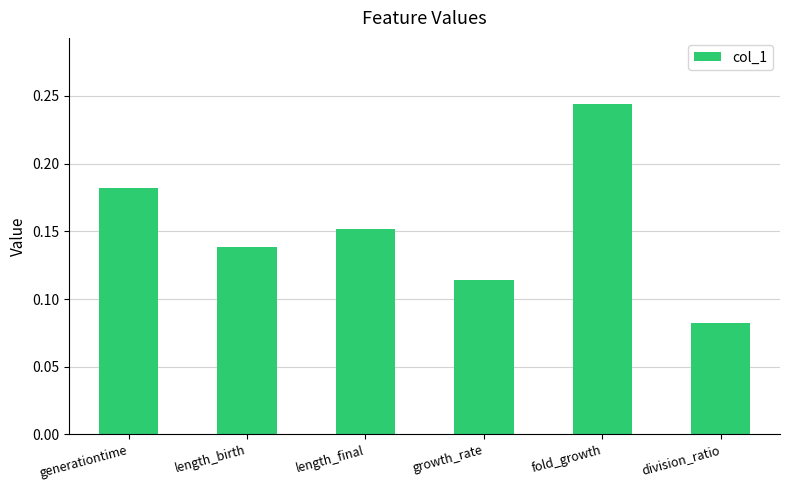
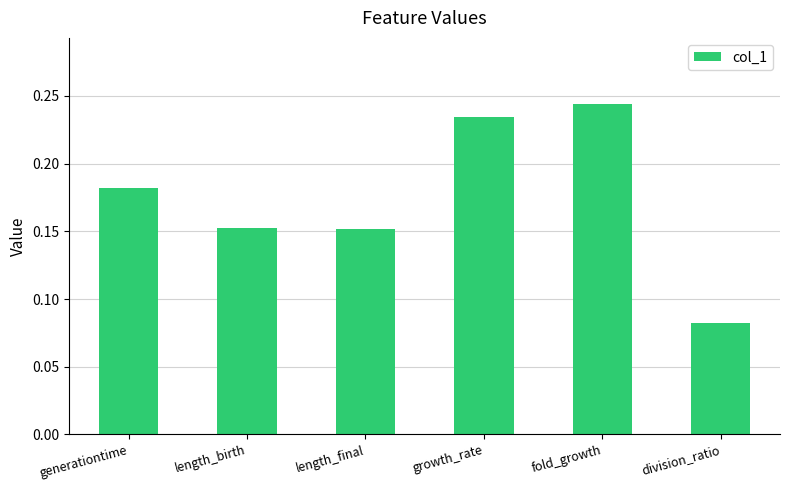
length_birth: 0.138 -> 0.152
growth_rate: 0.114 -> 0.234
